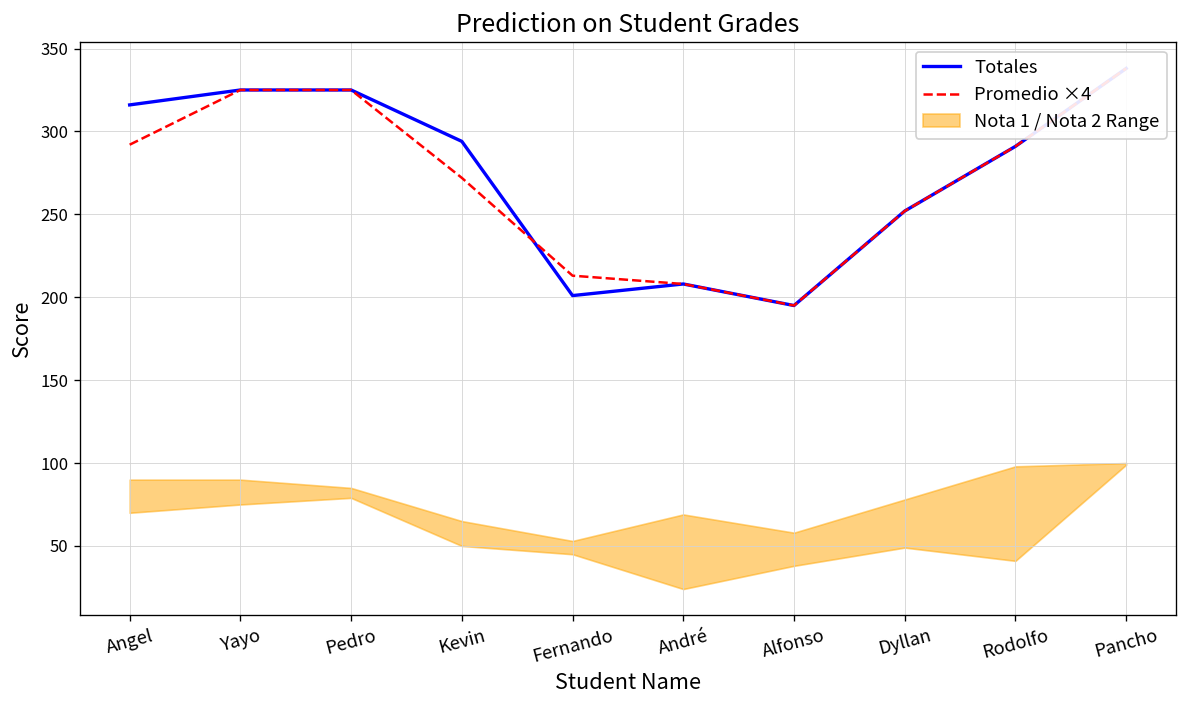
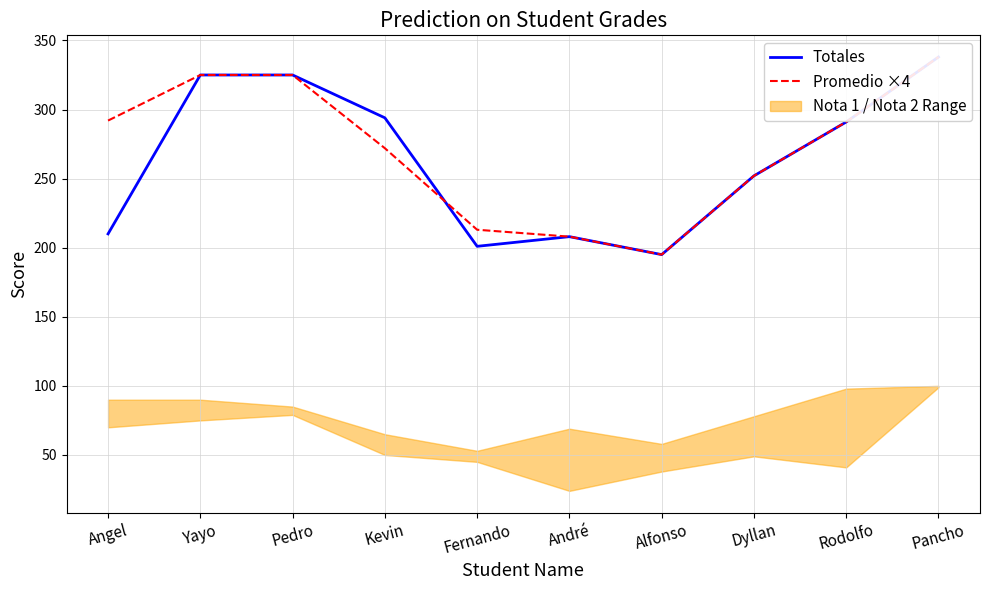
Totales, Angel: 316 -> 210
